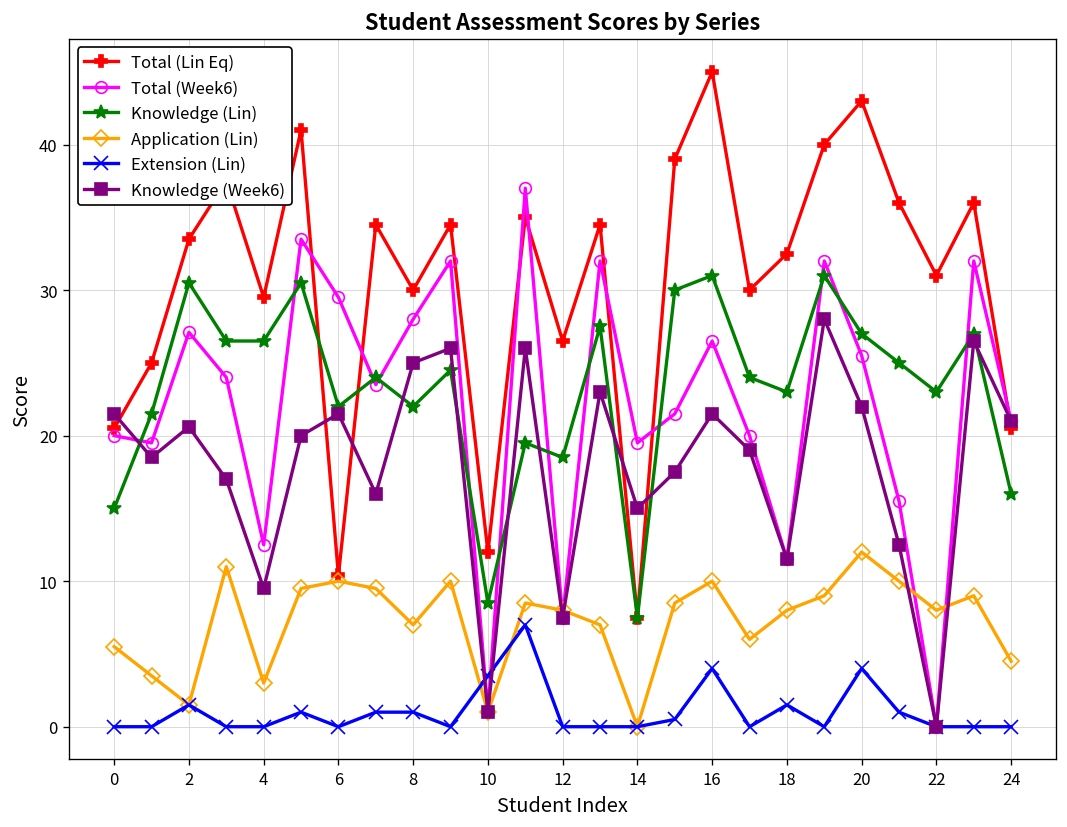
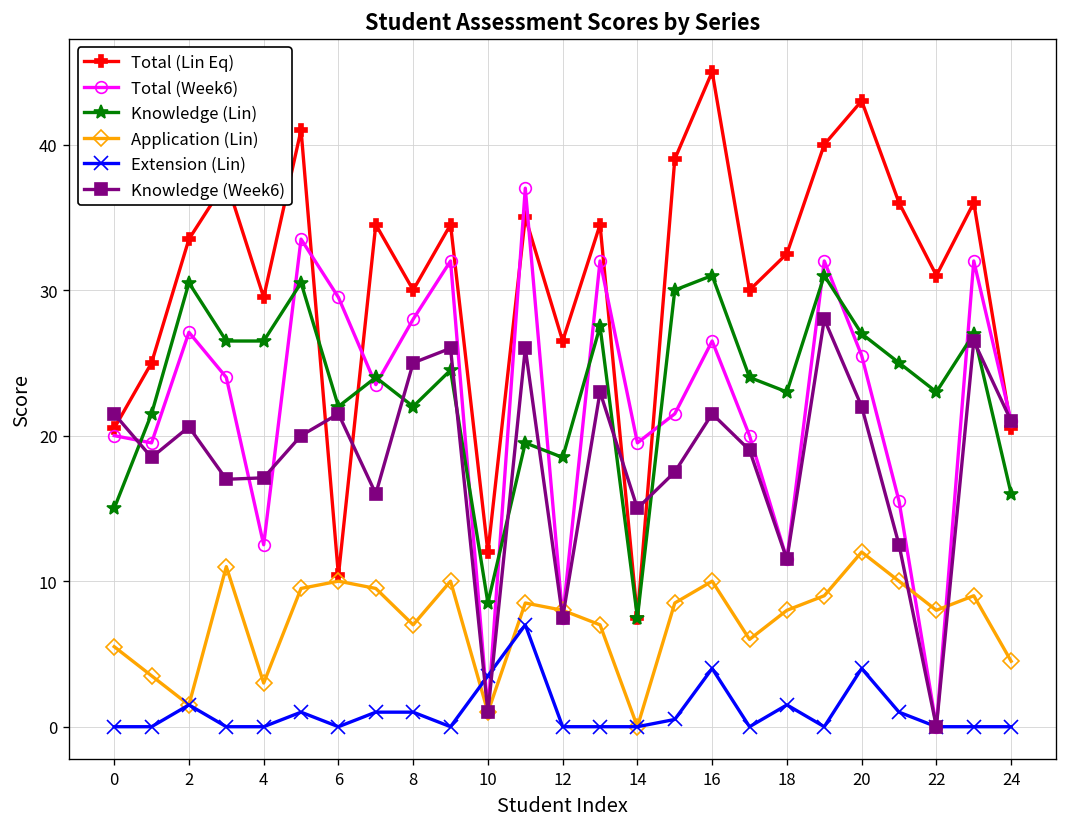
Knowledge (Week6), 4: 9.5 -> 17.1
